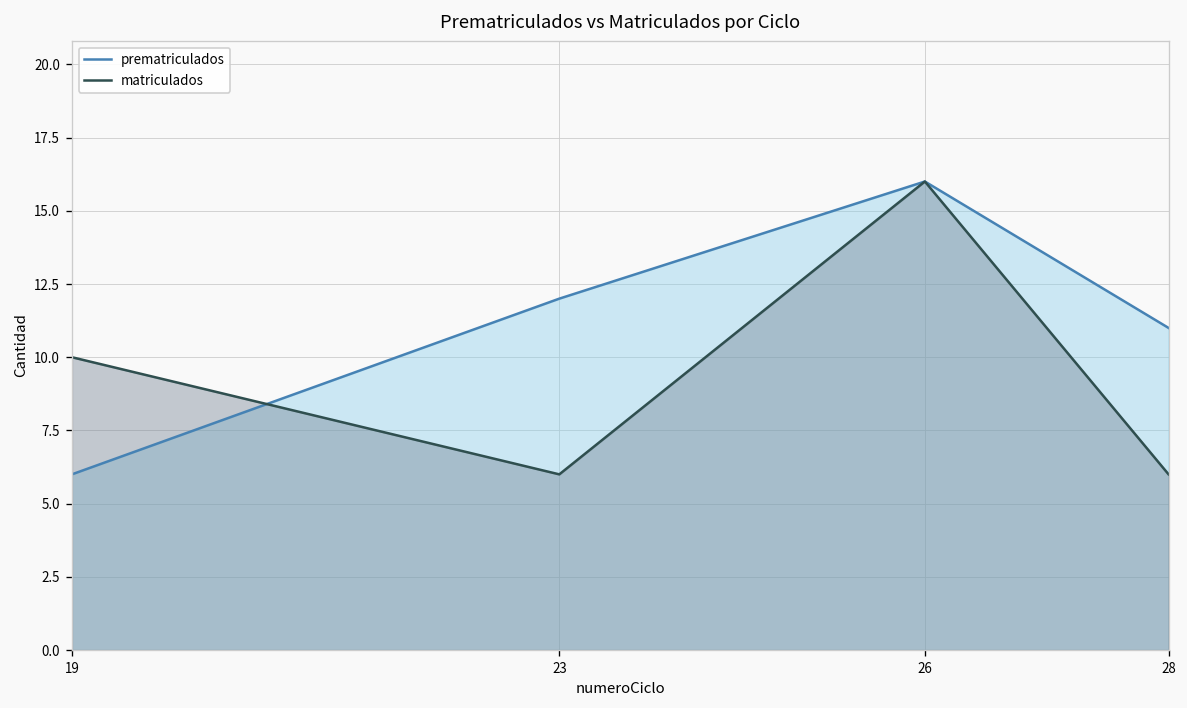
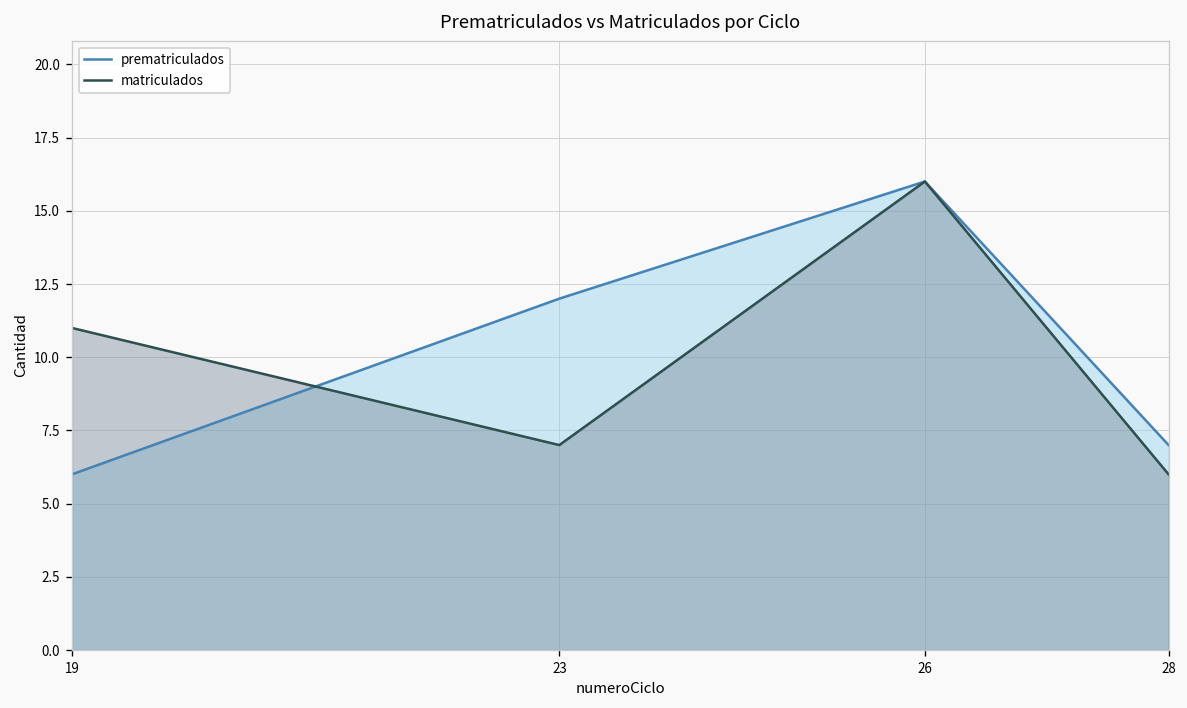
matriculados, 19: 10 -> 11
matriculados, 23: 6 -> 7
prematriculados, 28: 11 -> 7
